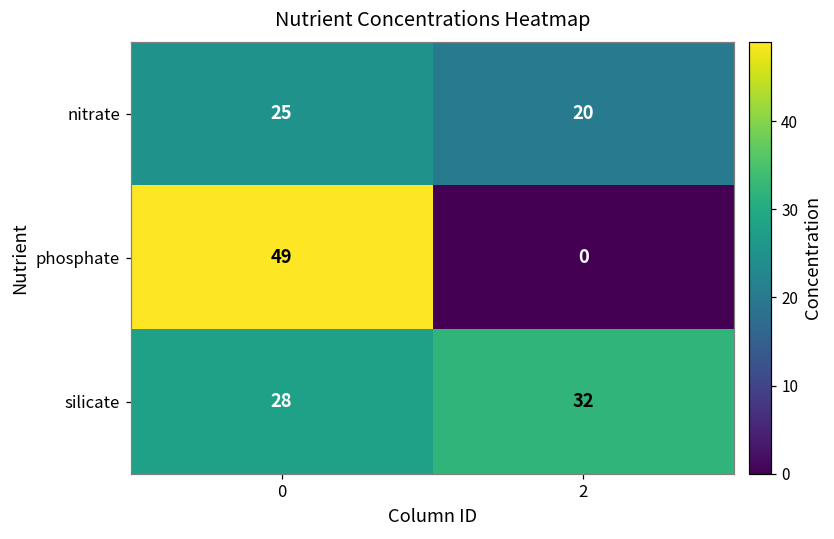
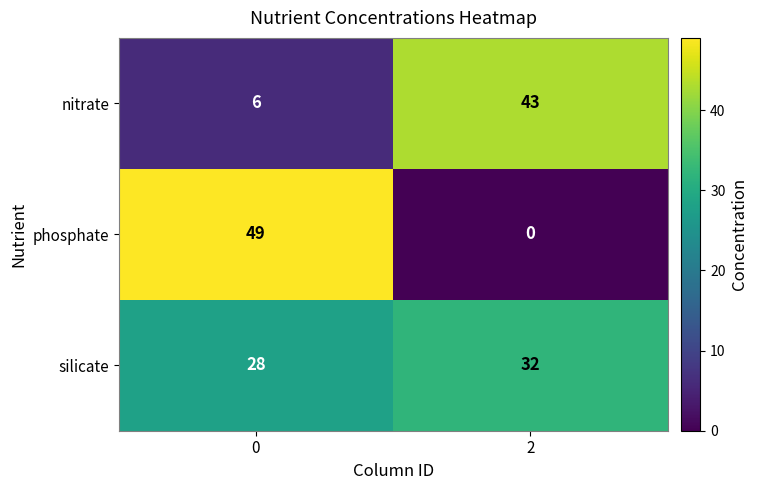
nitrate, 0: 25 -> 6
nitrate, 2: 20 -> 43
